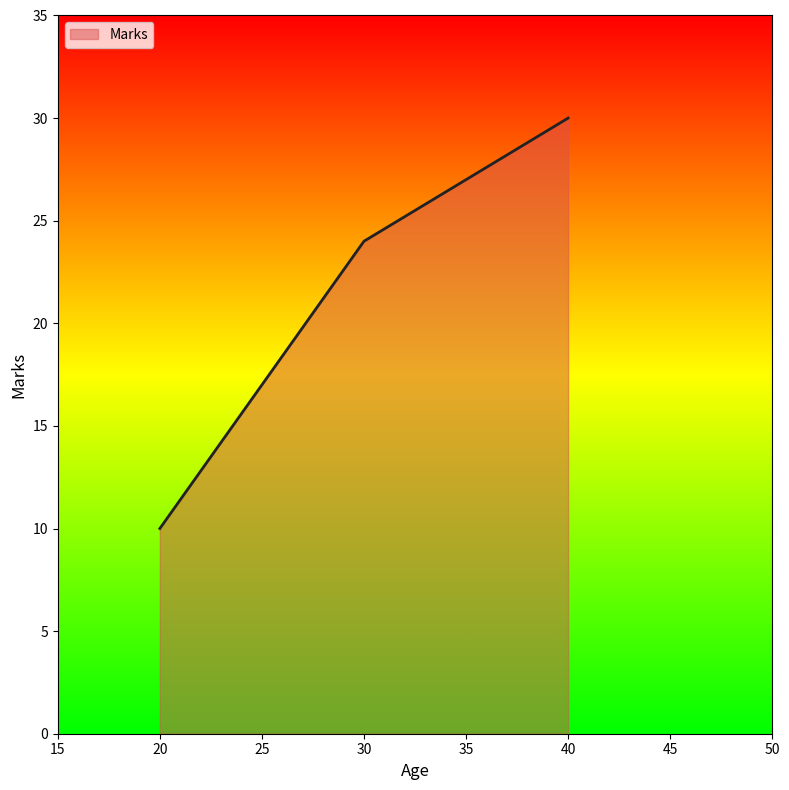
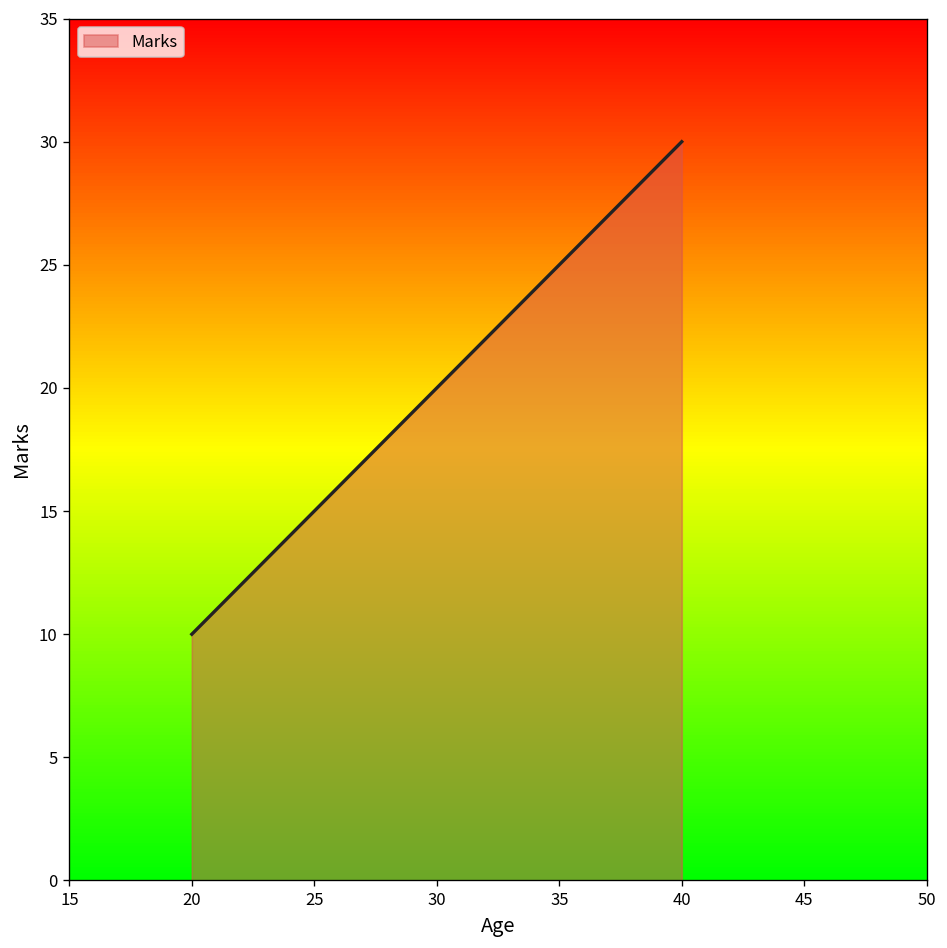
30: 24 -> 20
